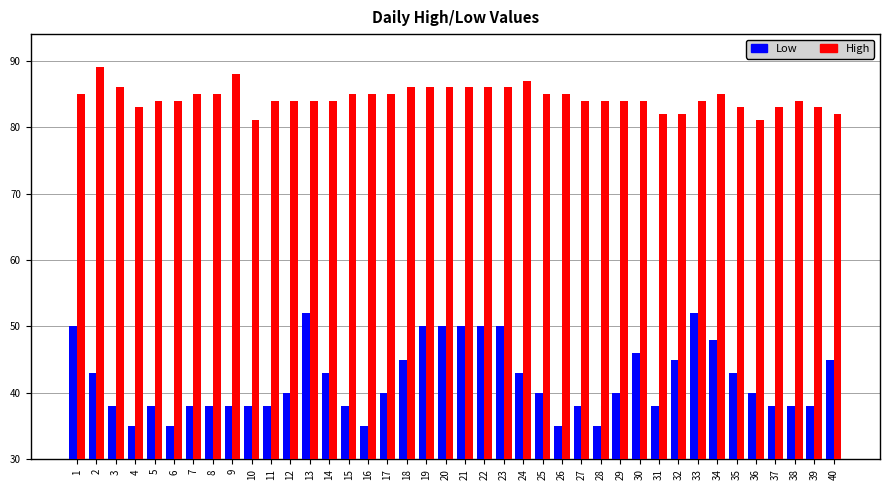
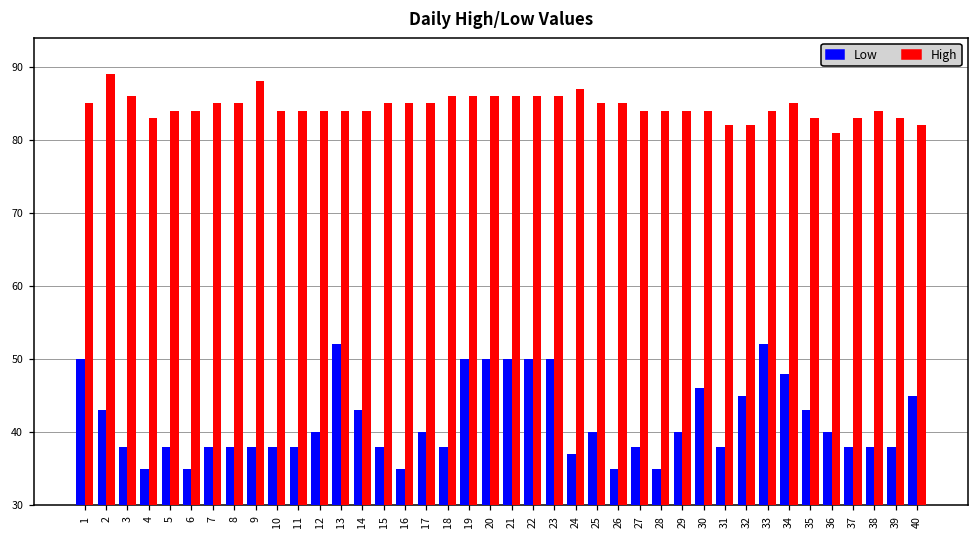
High, 10: 81 -> 84
Low, 18: 45 -> 38
Low, 24: 43 -> 37
